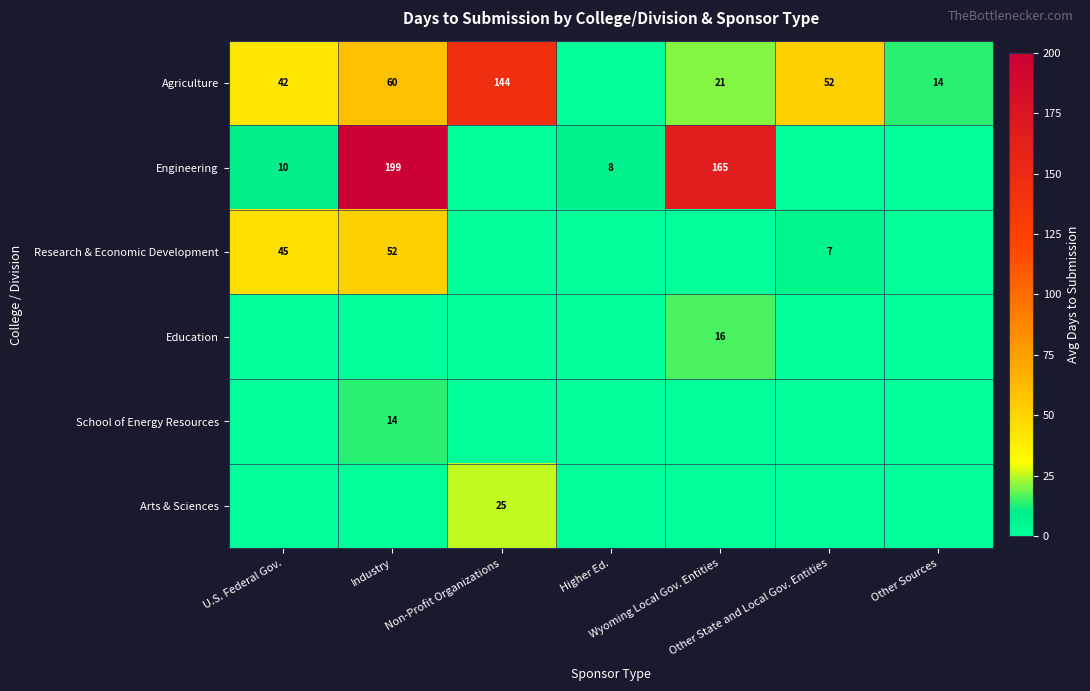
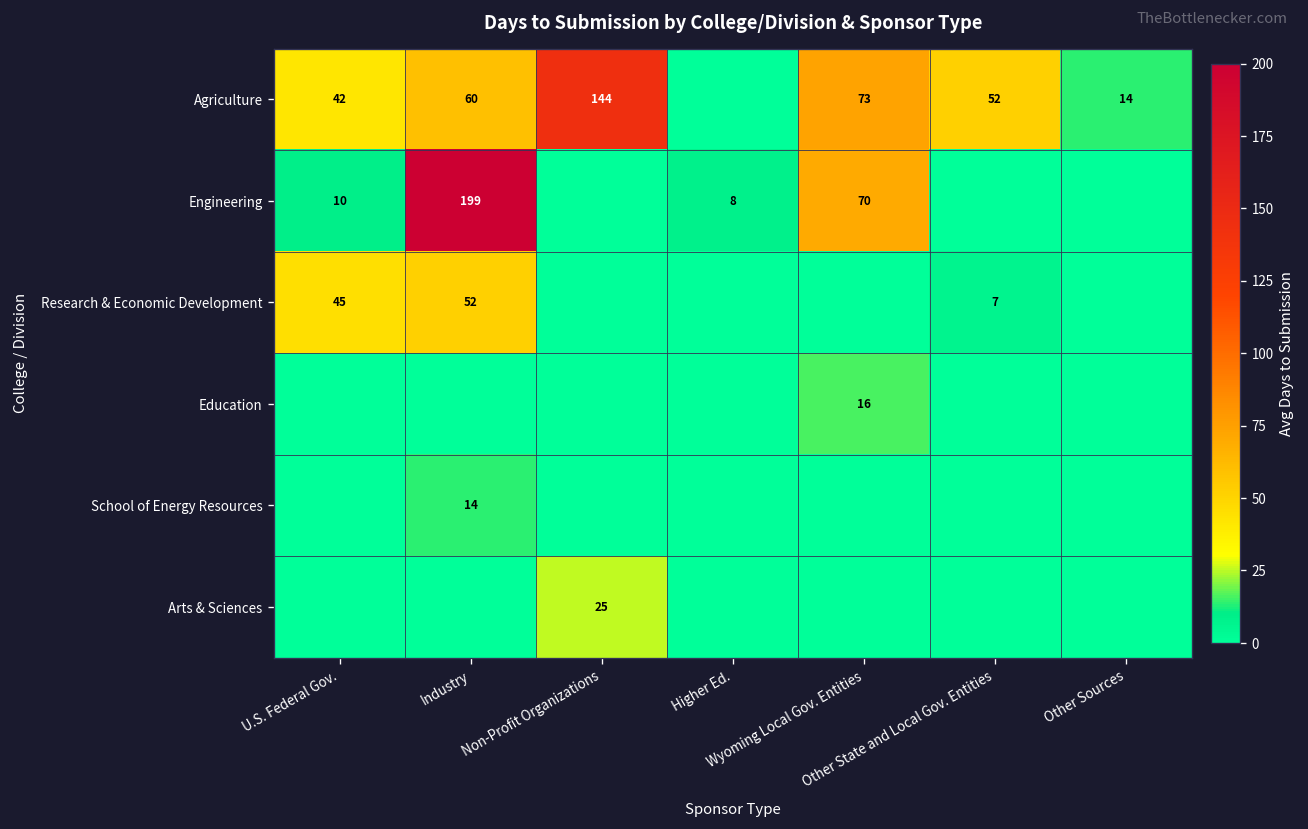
Agriculture, Wyoming Local Gov. Entities: 21 -> 73
Engineering, Wyoming Local Gov. Entities: 165 -> 70
